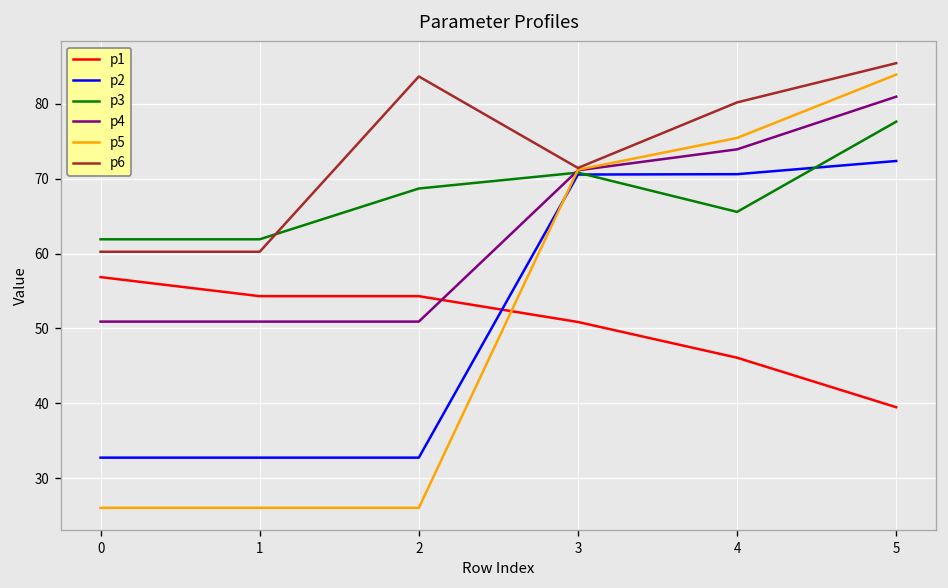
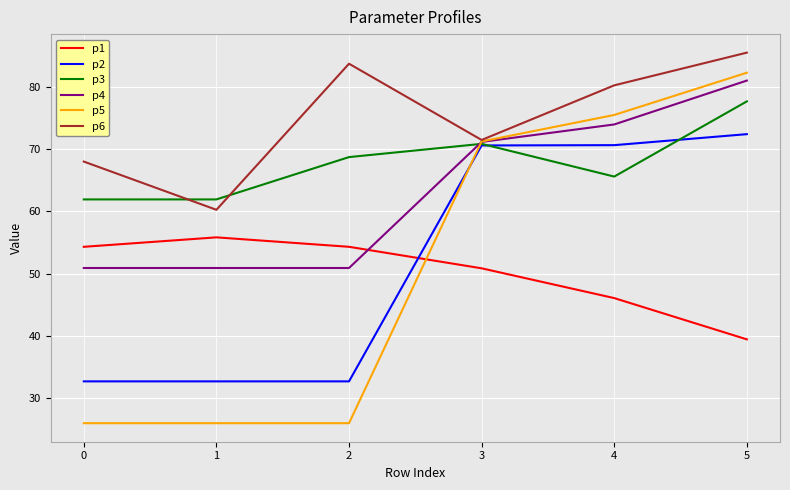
p1, 0: 57 -> 54
p6, 0: 60 -> 68
p1, 1: 54 -> 56
p5, 5: 84 -> 82
